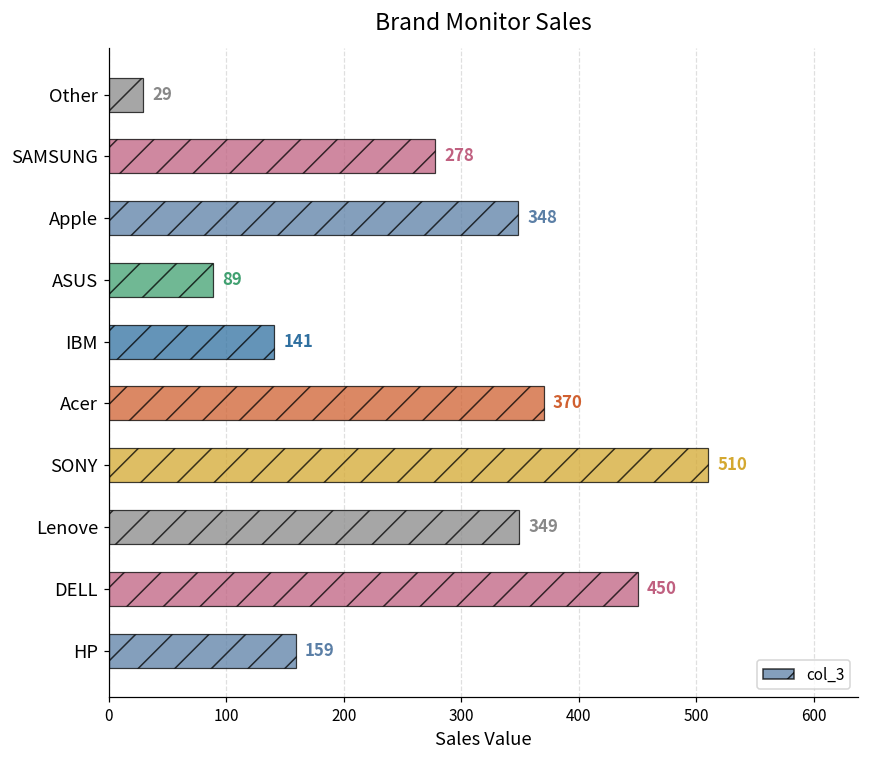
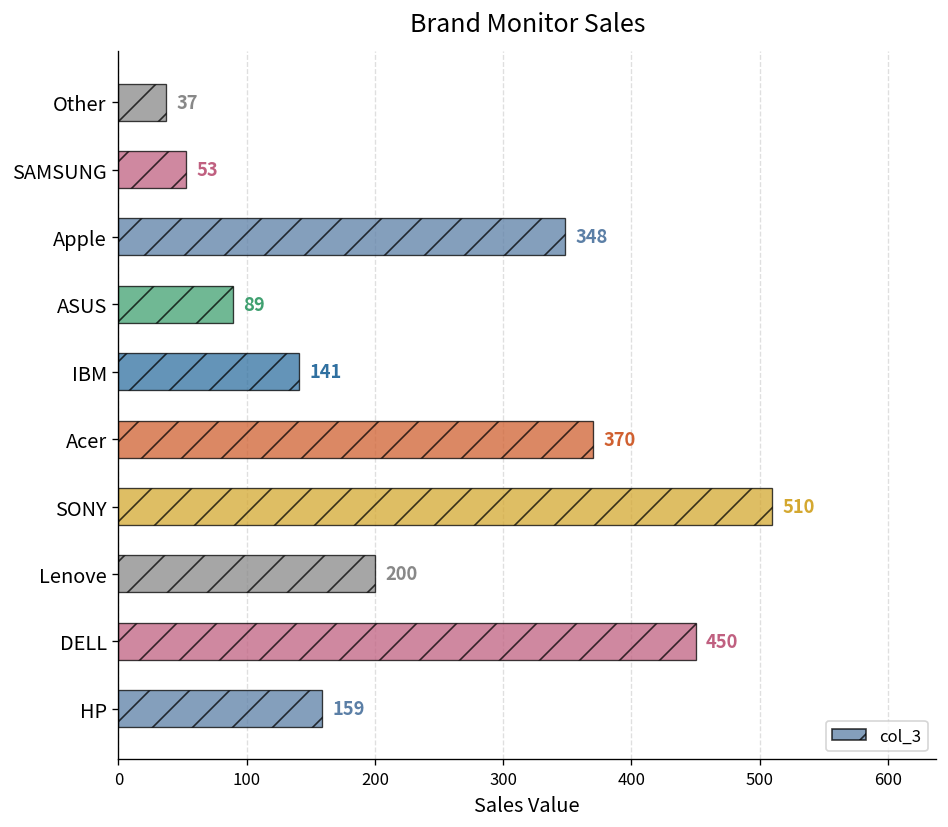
Other: 29 -> 37
SAMSUNG: 278 -> 53
Lenove: 349 -> 200
